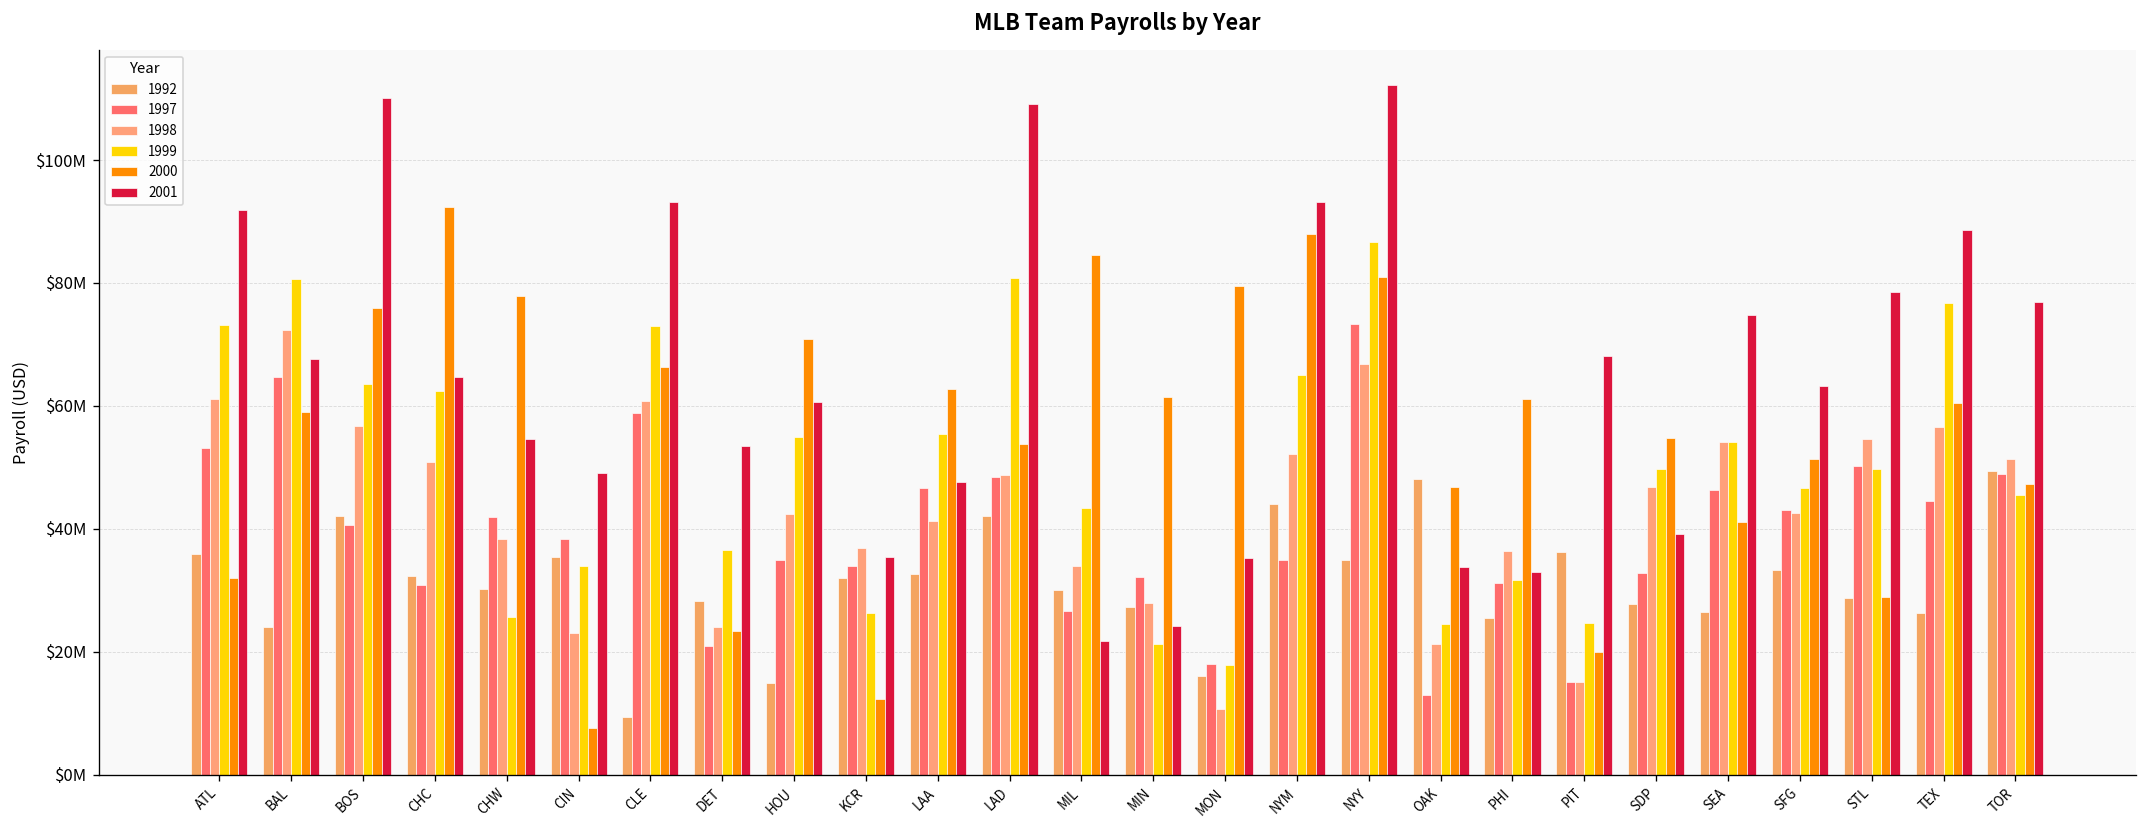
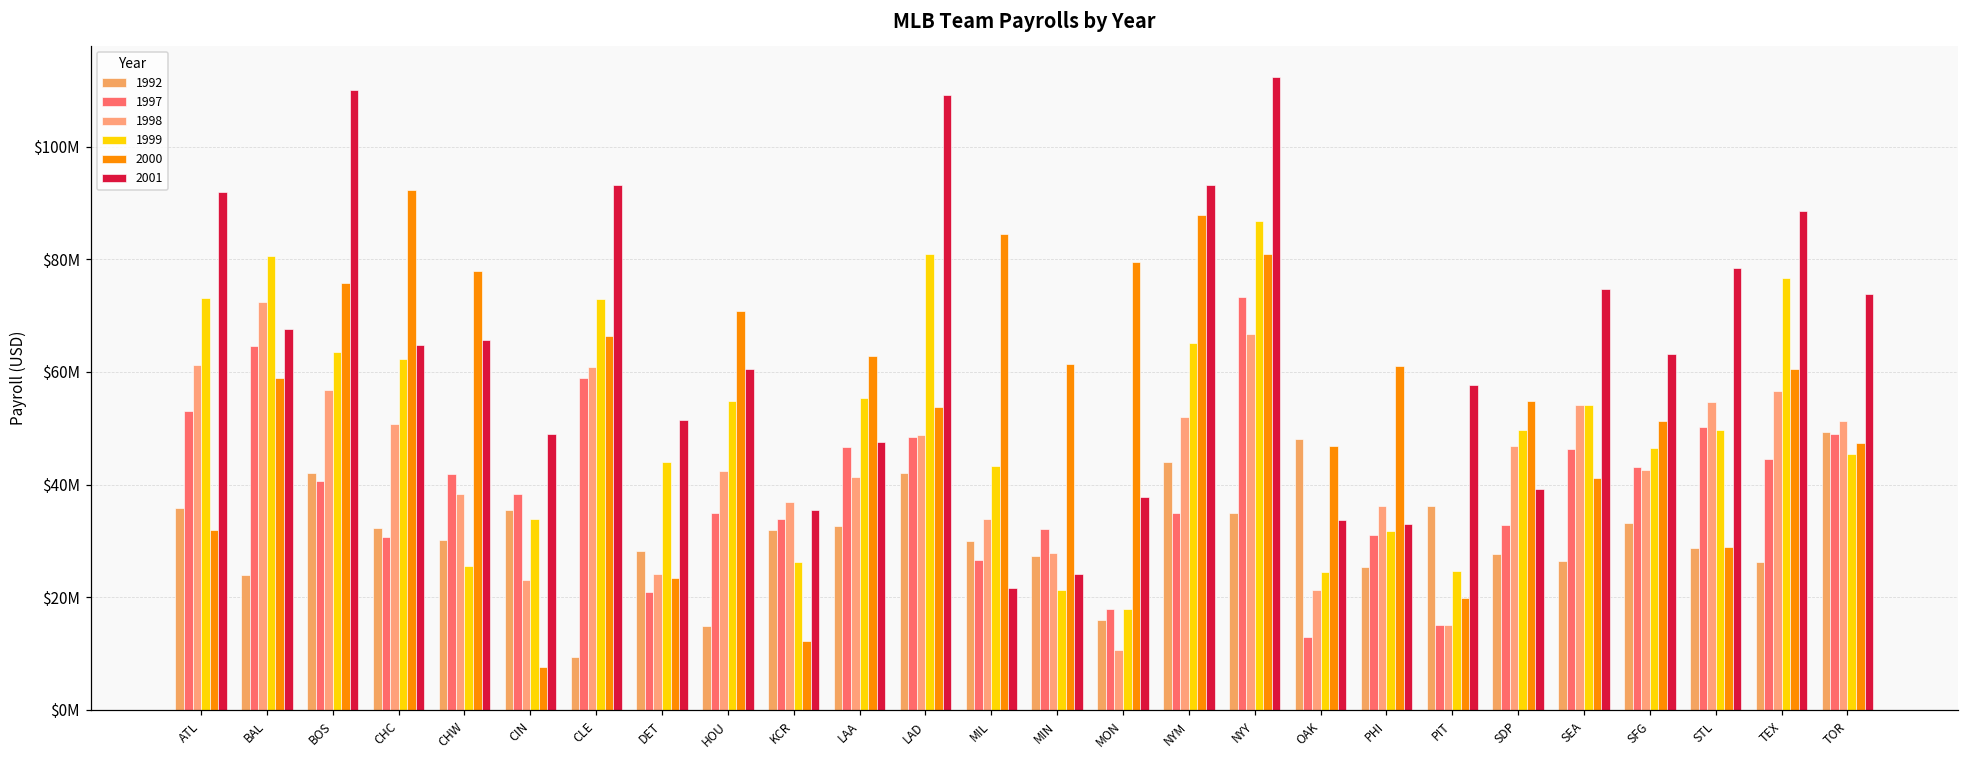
2001, CHW: $55000000 -> $66000000
1999, DET: $36000000 -> $44000000
2001, DET: $53000000 -> $51000000
2001, MON: $35000000 -> $38000000
2001, PIT: $68000000 -> $58000000
2001, TOR: $77000000 -> $74000000
